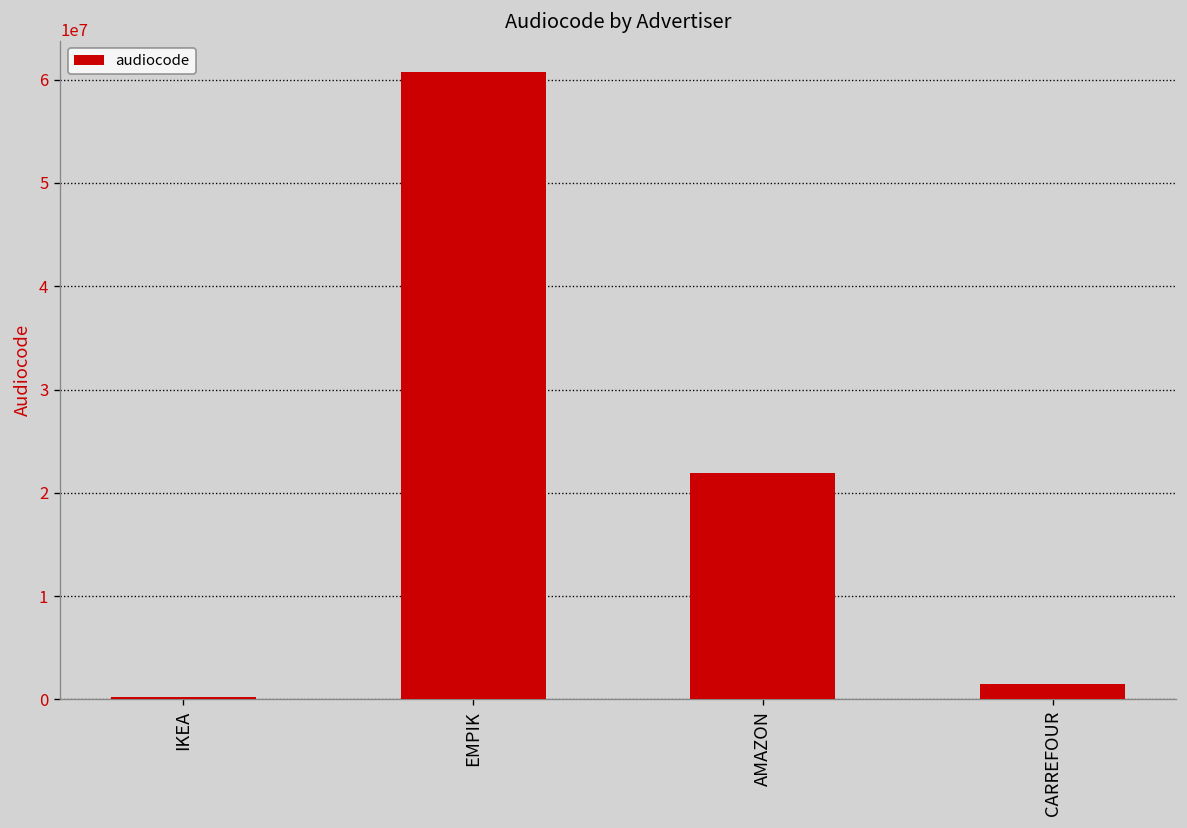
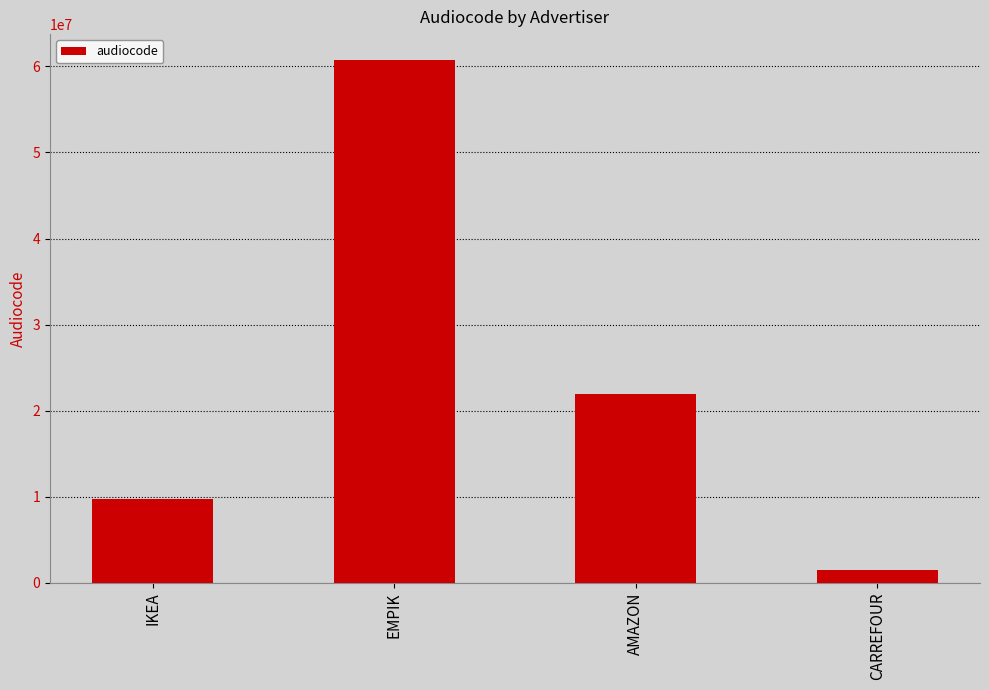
IKEA: 0 -> 10000000
